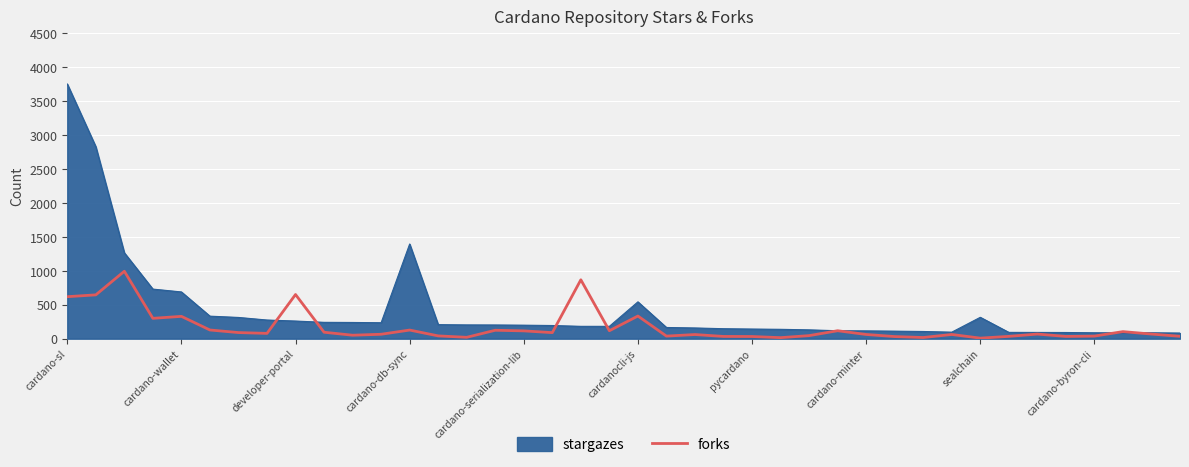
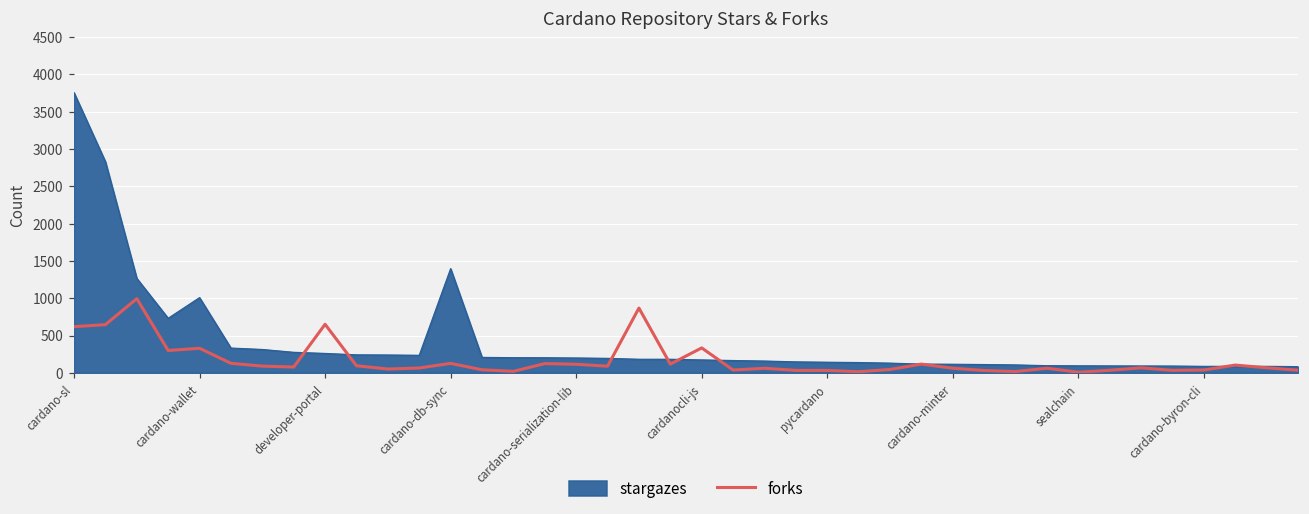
stargazes, cardano-wallet: 700 -> 1000
stargazes, cardanocli-js: 500 -> 200
stargazes, sealchain: 300 -> 100
